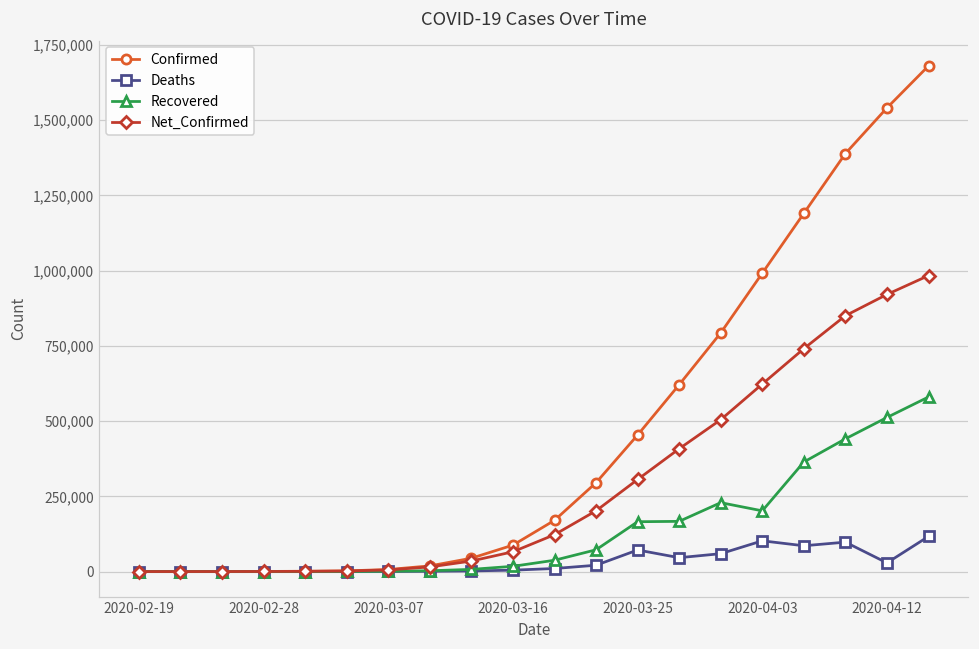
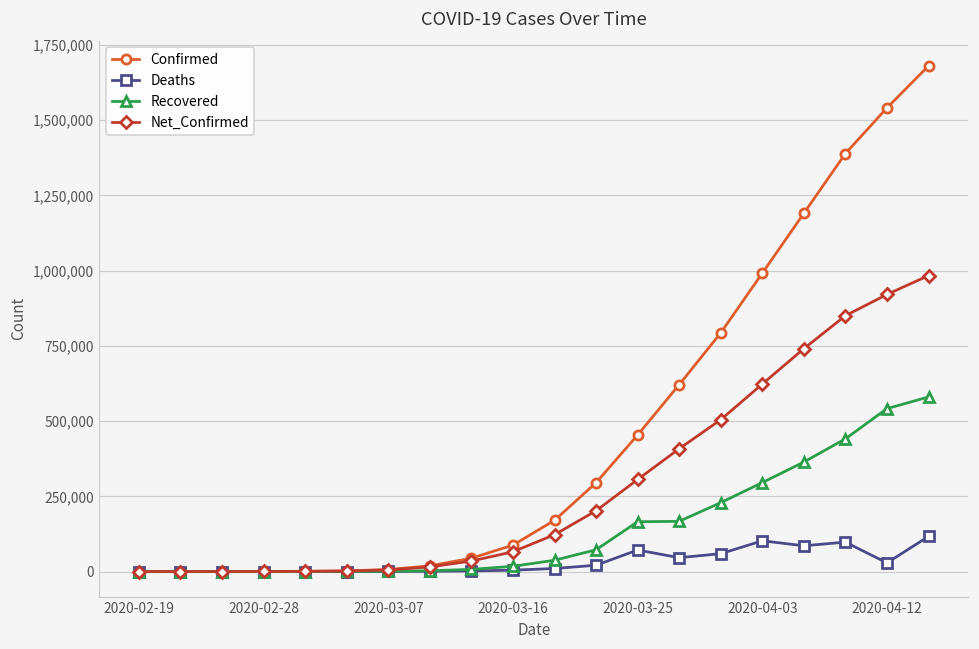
Recovered, 2020-04-03: 200,000 -> 300,000
Recovered, 2020-04-12: 510,000 -> 540,000
